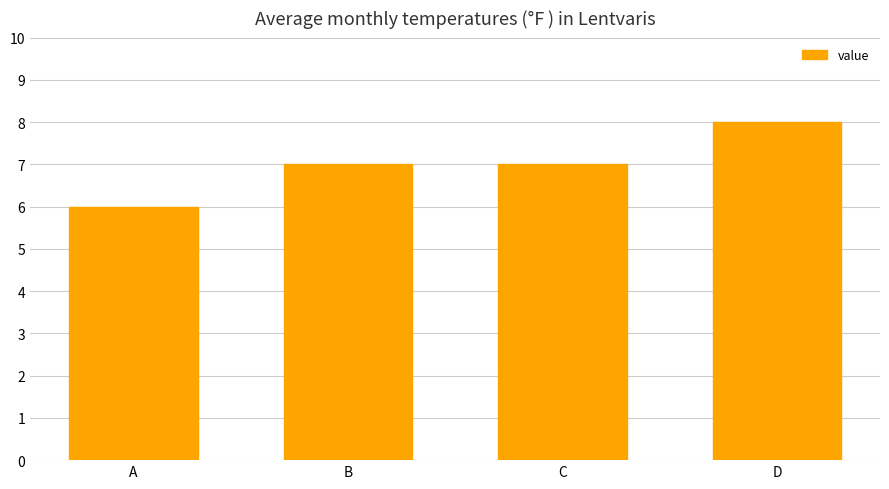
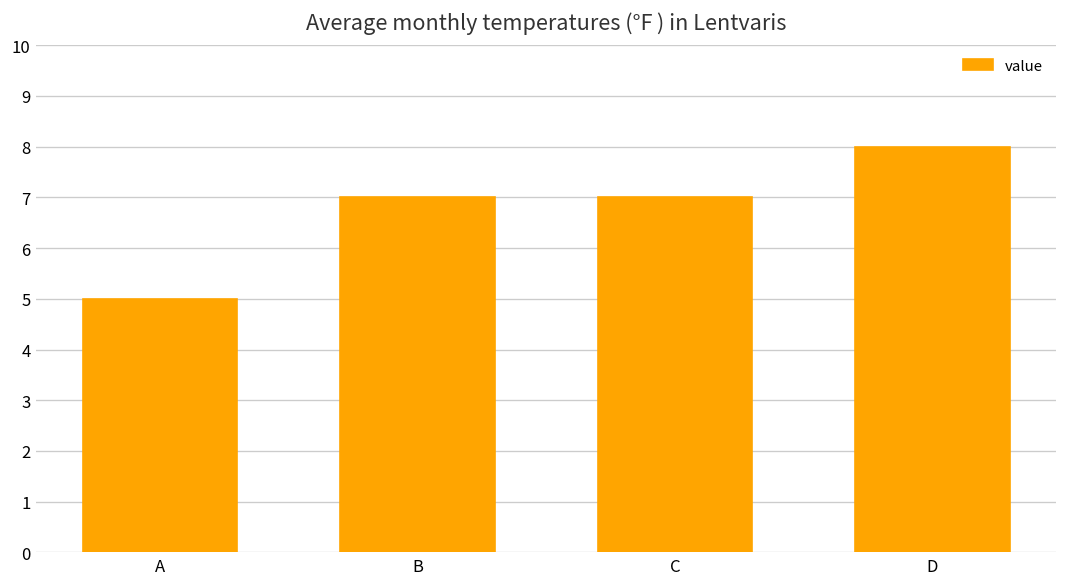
A: 6 -> 5
